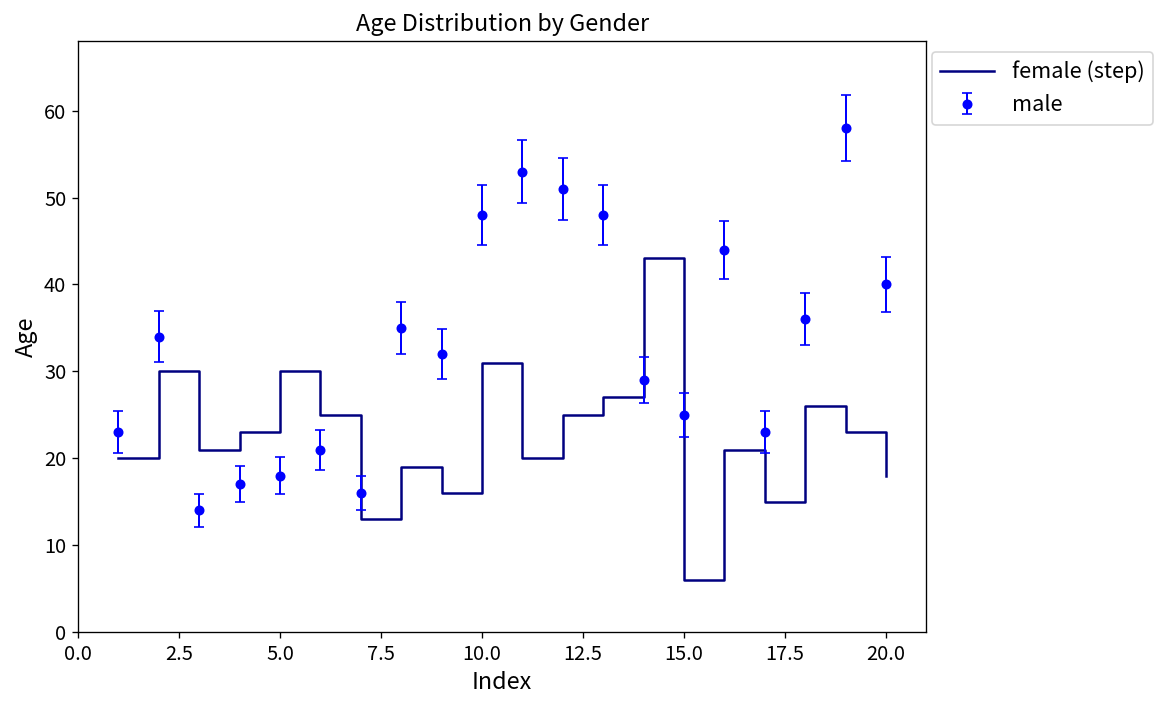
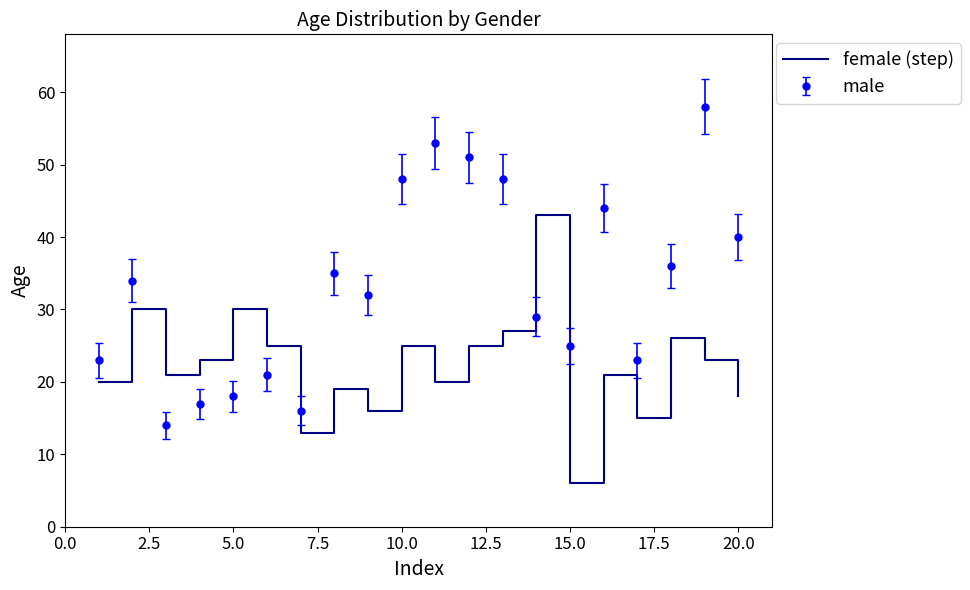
female (step), 10.0: 31 -> 25
